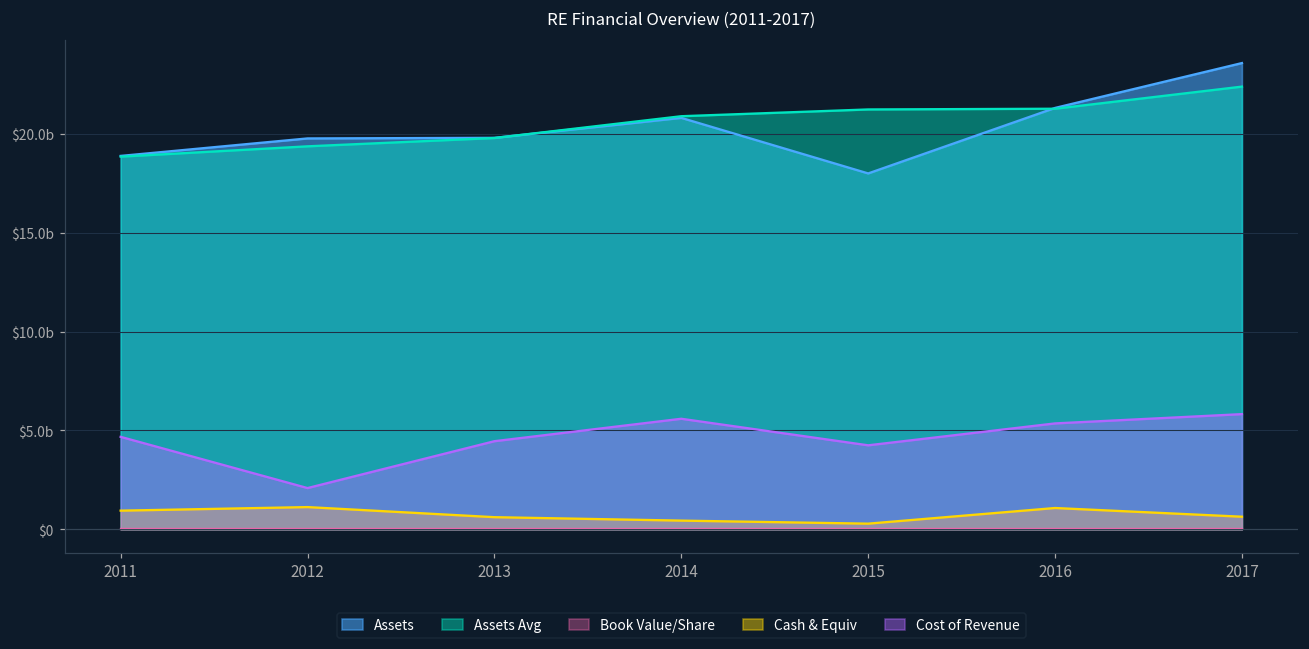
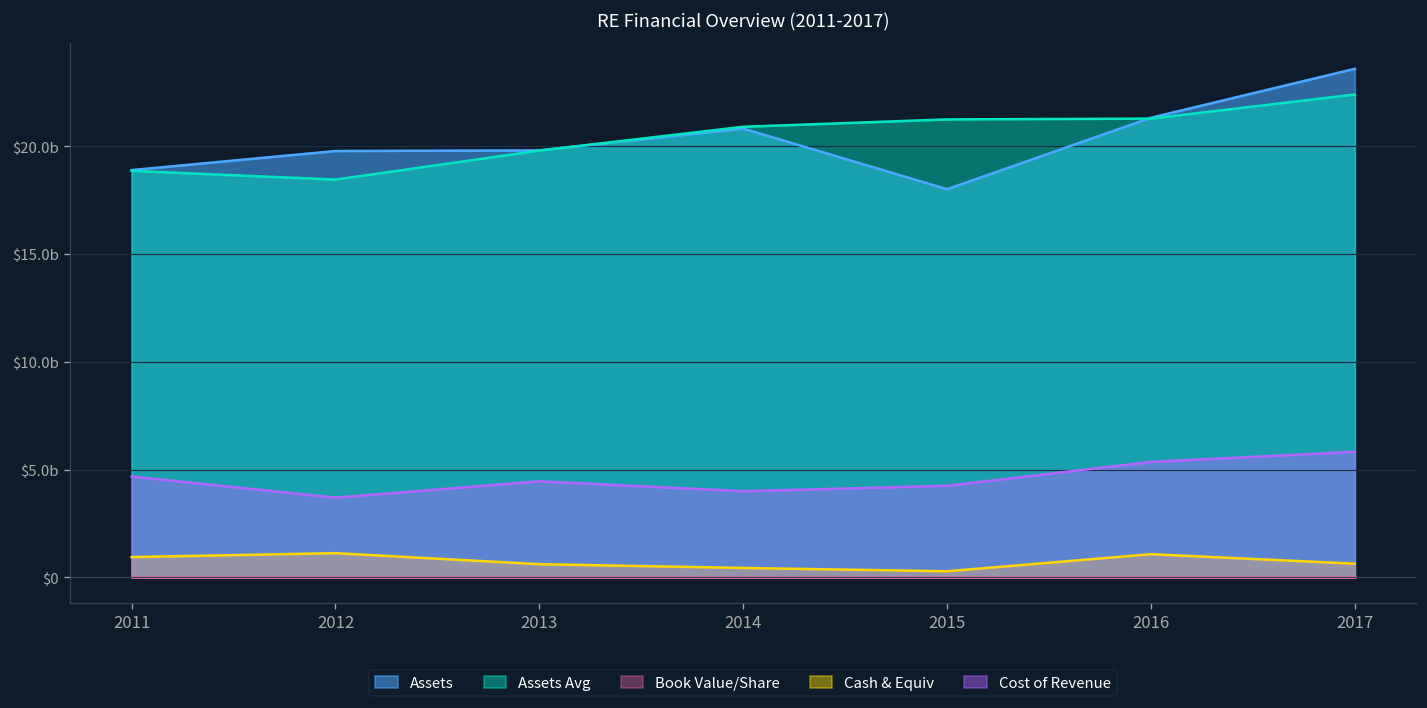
Assets Avg, 2012: $19.4b -> $18.5b
Cost of Revenue, 2012: $2.1b -> $3.7b
Cost of Revenue, 2014: $5.6b -> $4.0b
